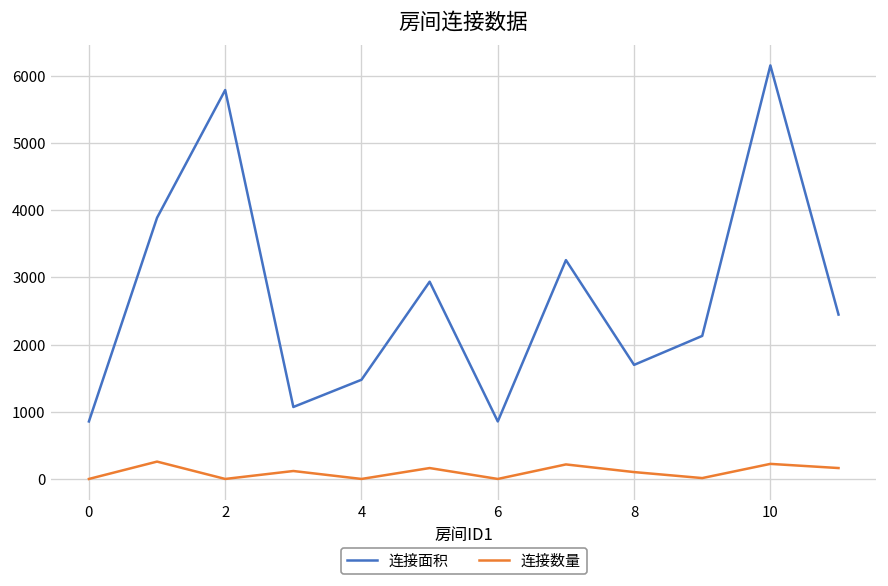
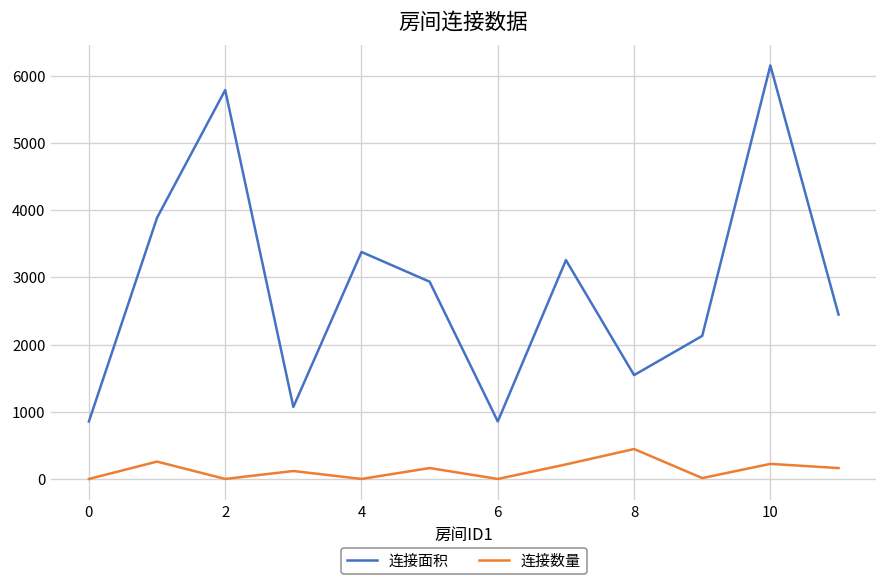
连接面积, 4: 1500 -> 3400
连接面积, 8: 1700 -> 1500
连接数量, 8: 100 -> 400
